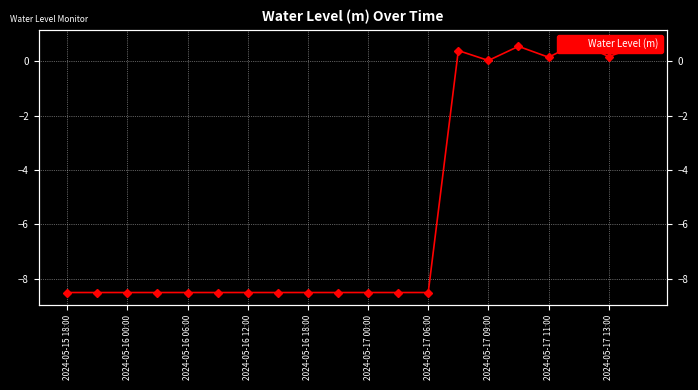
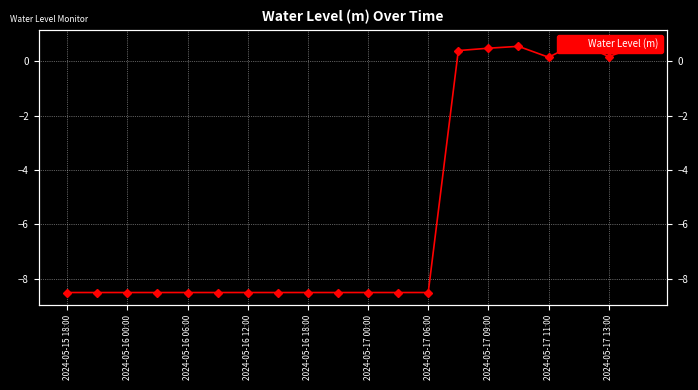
2024-05-17 09:00: 0.0 -> 0.5
